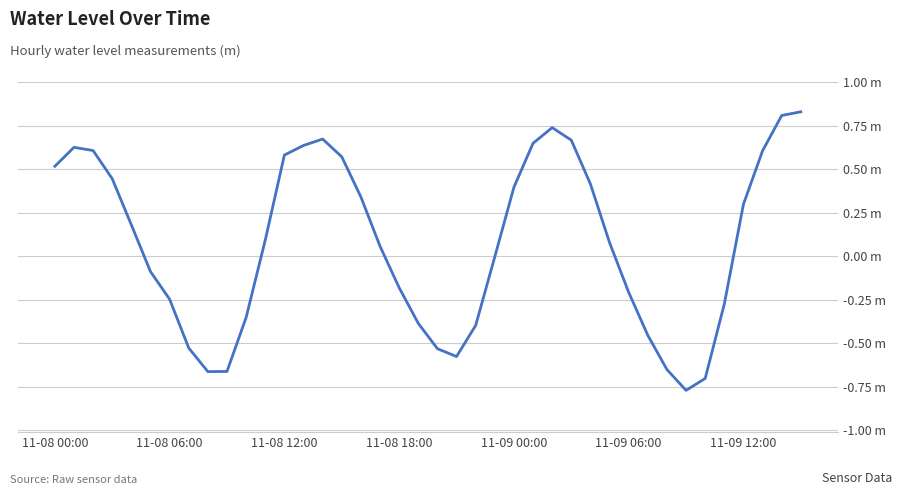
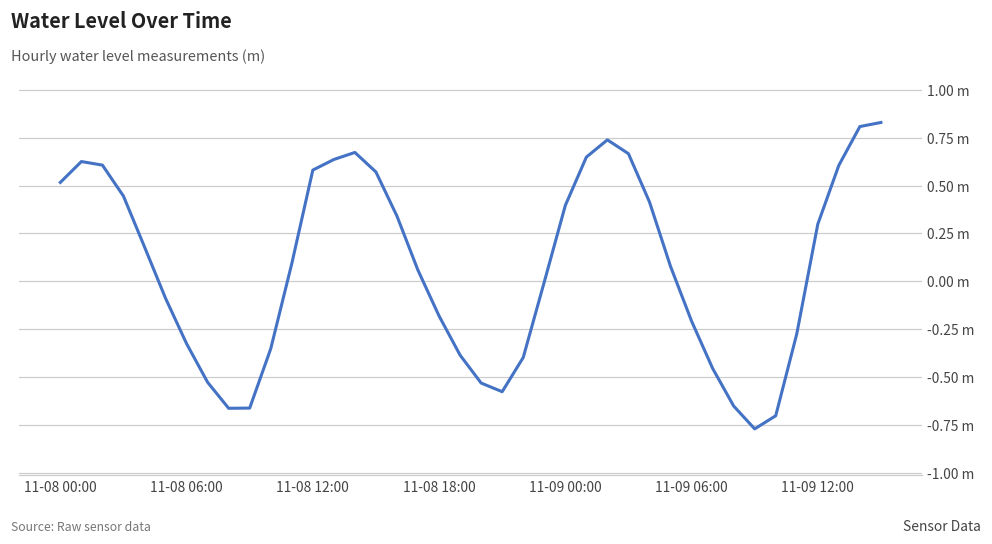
11-08 06:00: -0.25 m -> -0.33 m
